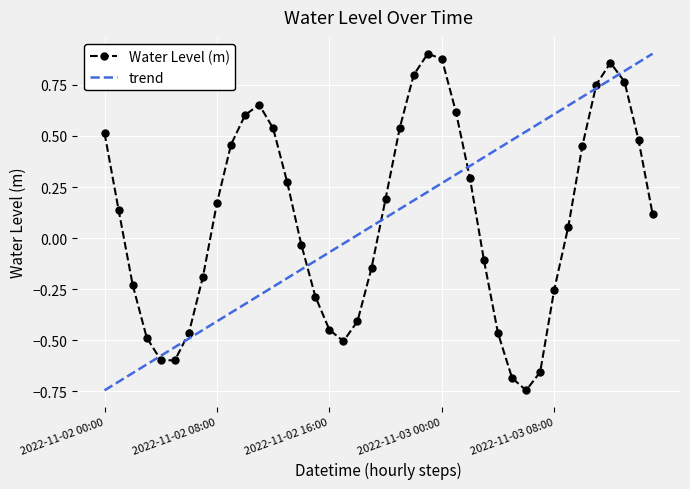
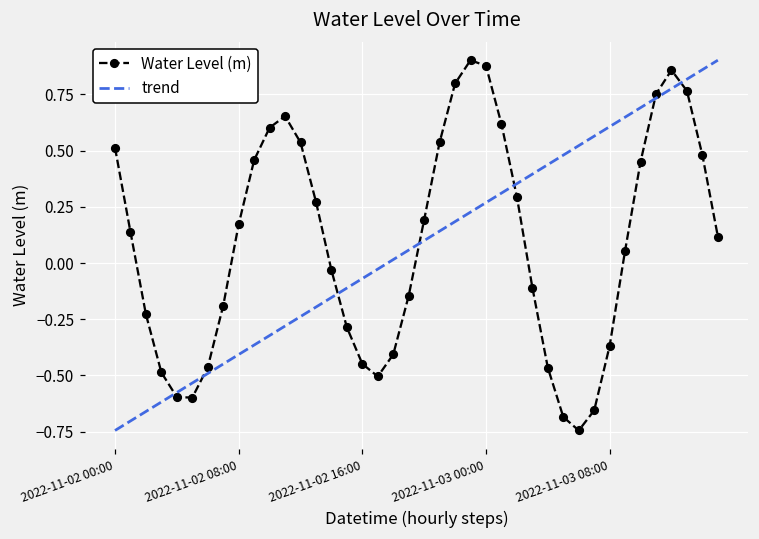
Water Level (m), 2022-11-03 08:00: -0.25 -> -0.37
